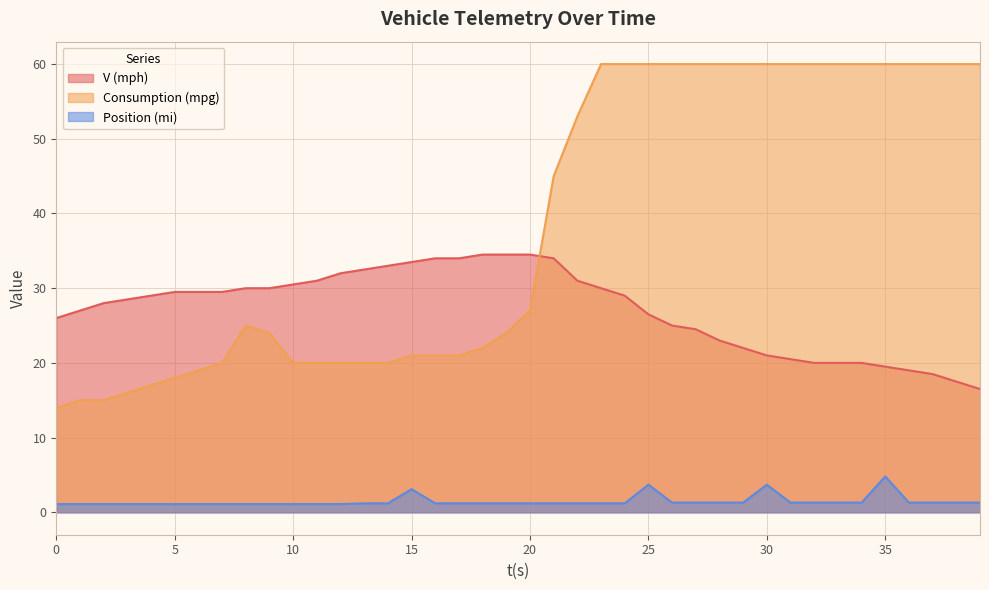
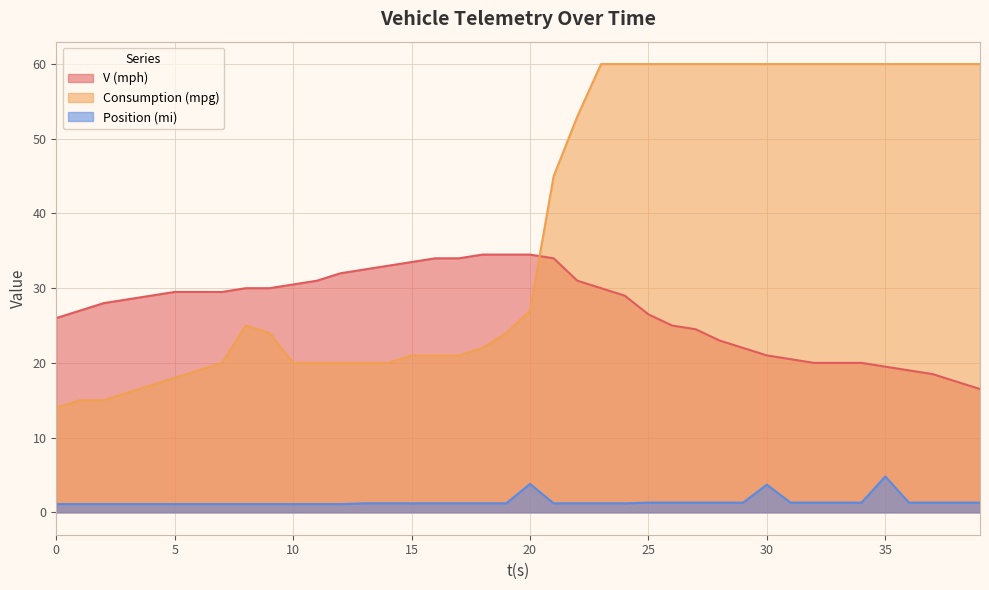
Position (mi), 15: 3 -> 1
Position (mi), 20: 1 -> 4
Position (mi), 25: 4 -> 1
